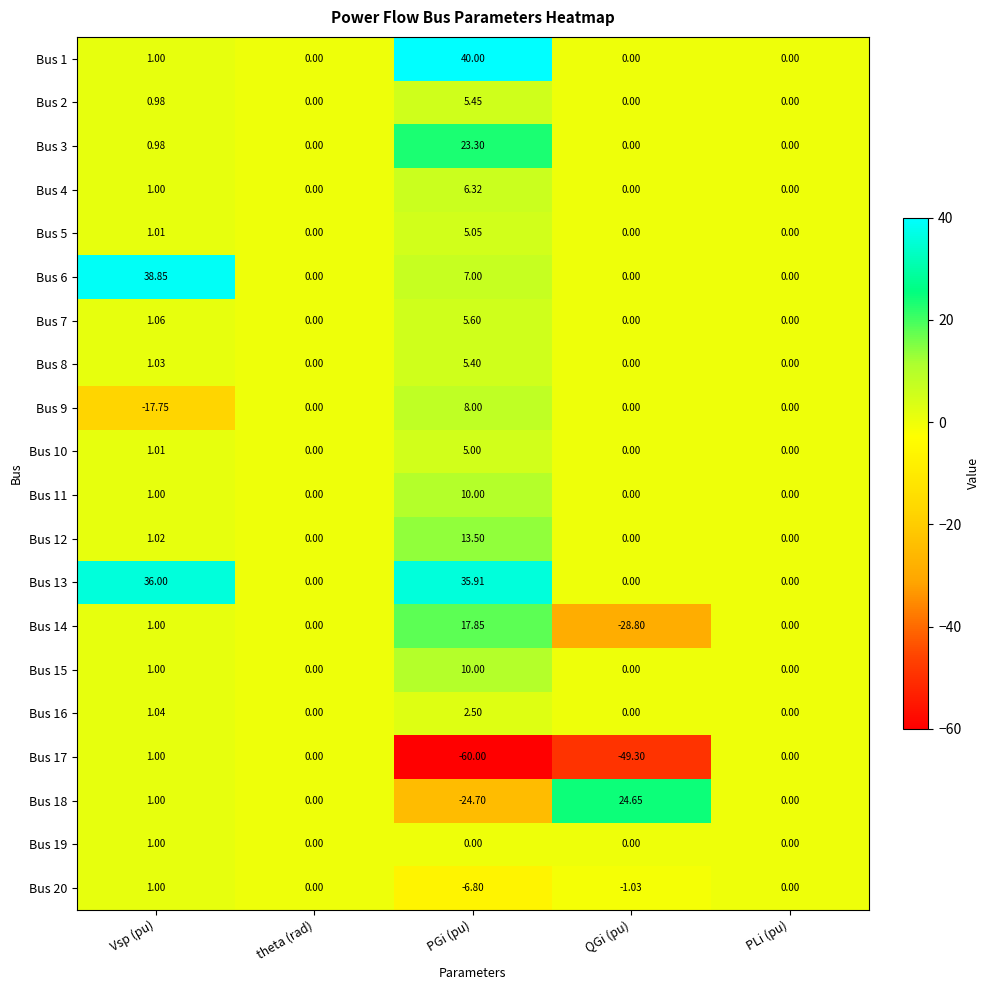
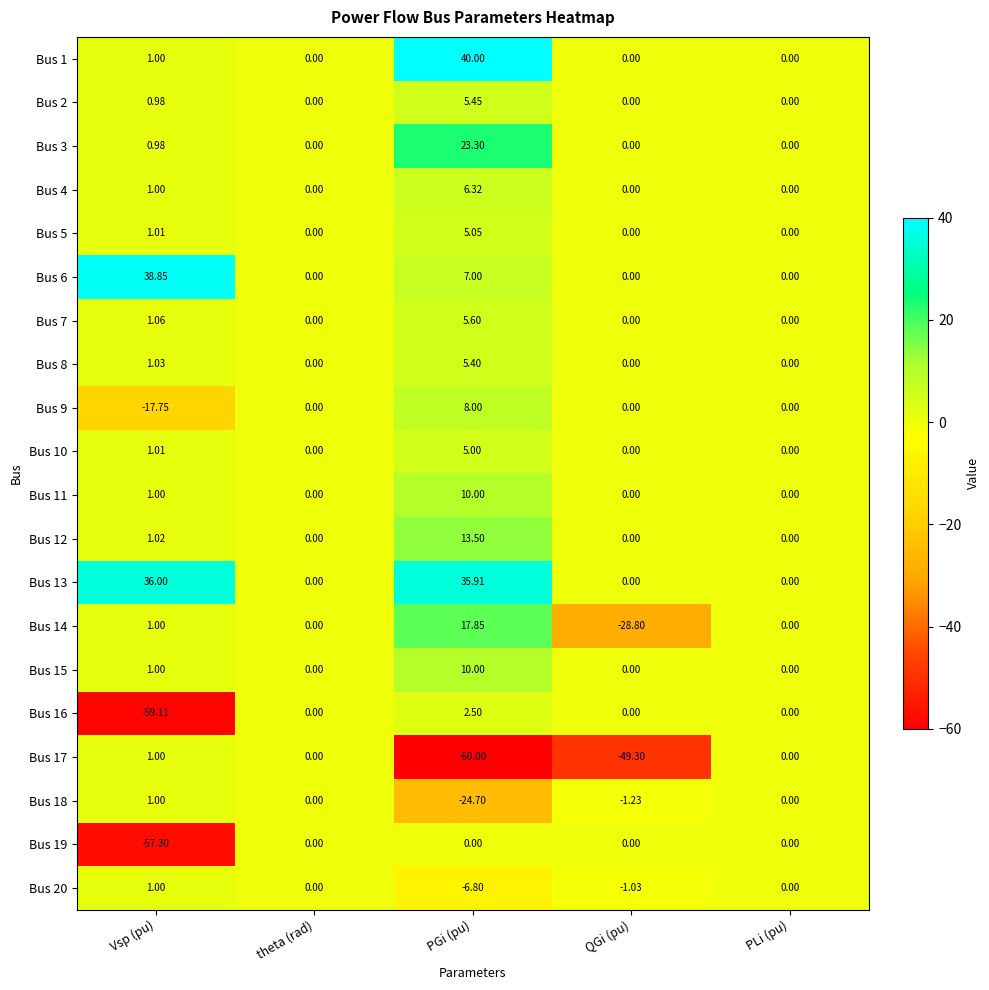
Bus 16, Vsp (pu): 1.04 -> -59.11
Bus 18, QGi (pu): 24.65 -> -1.23
Bus 19, Vsp (pu): 1.00 -> -57.30
